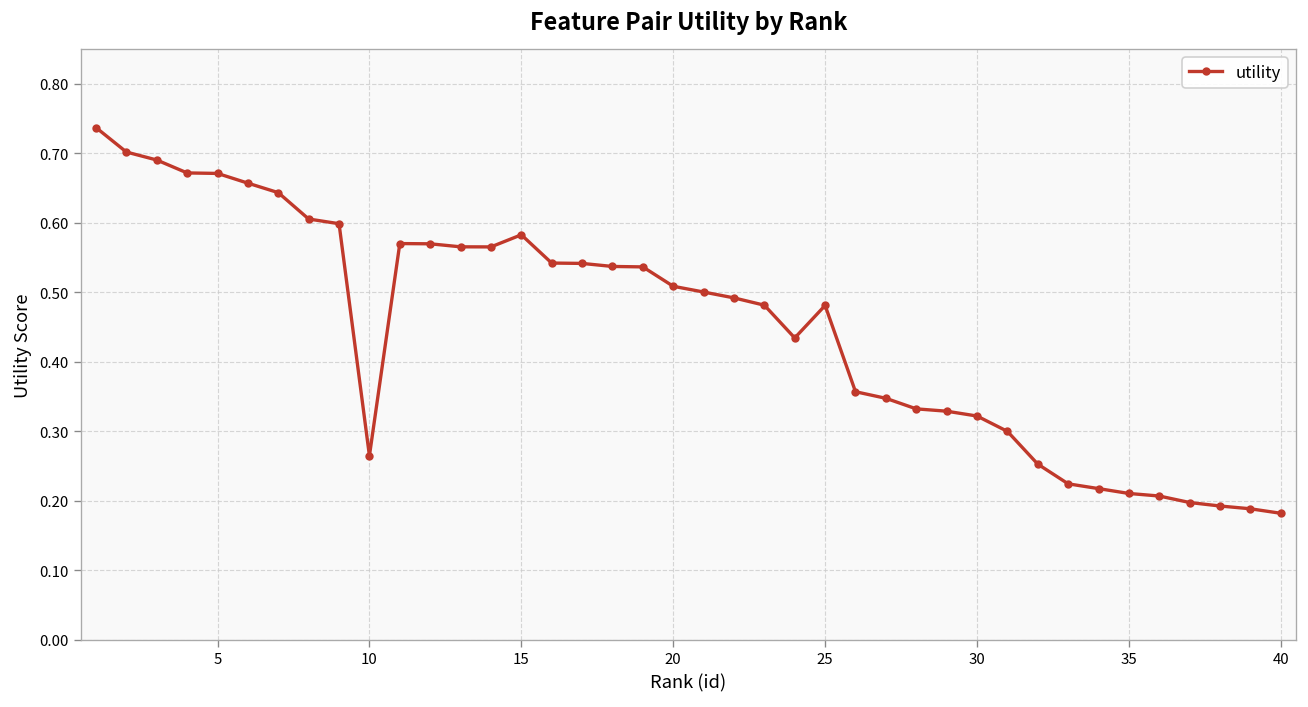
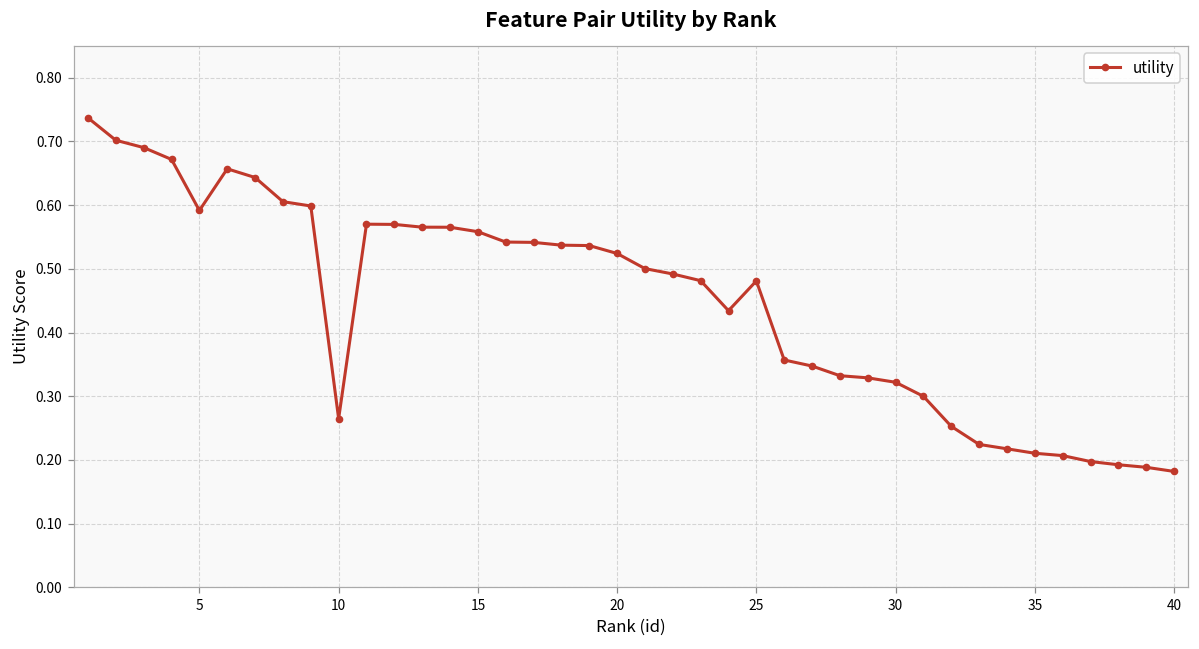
5: 0.67 -> 0.59
15: 0.58 -> 0.56
20: 0.51 -> 0.52
